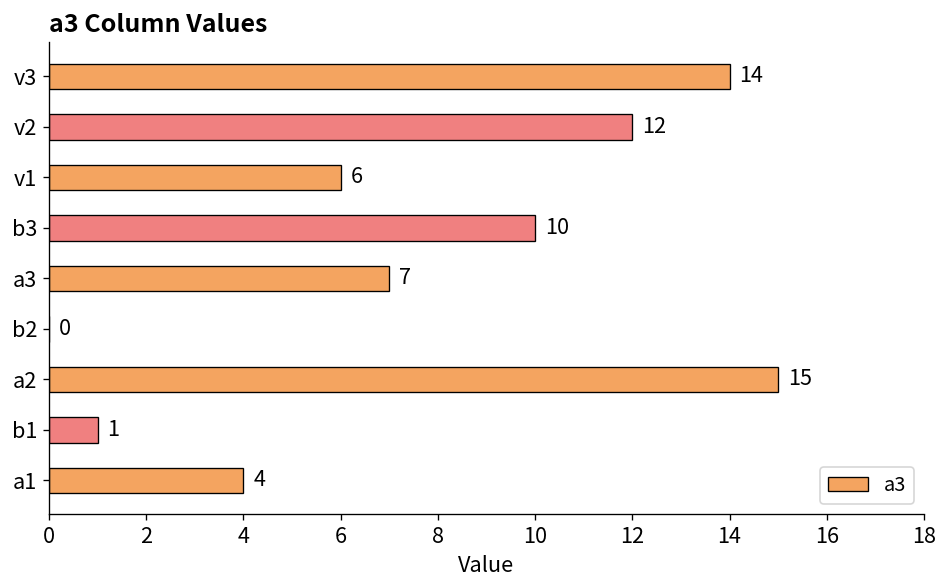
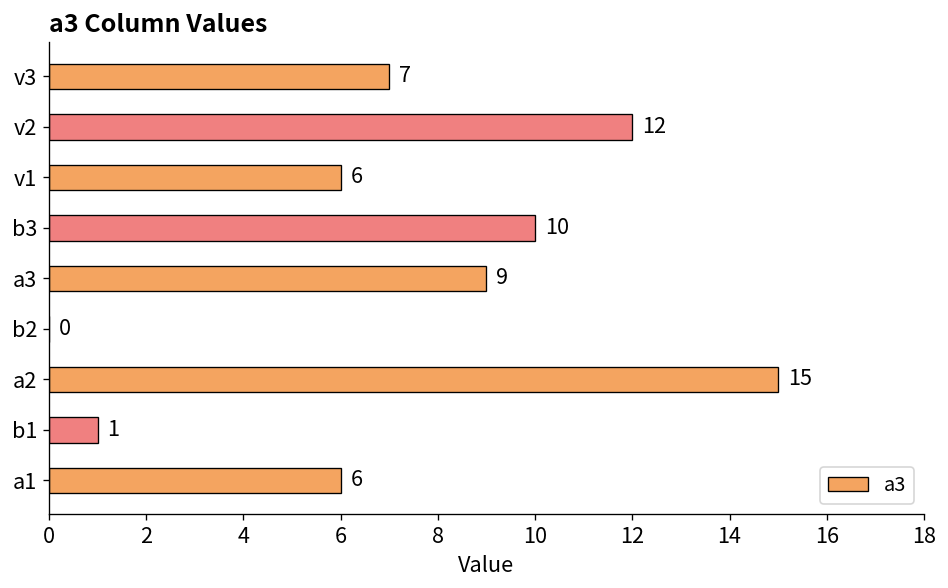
v3: 14 -> 7
a3: 7 -> 9
a1: 4 -> 6
